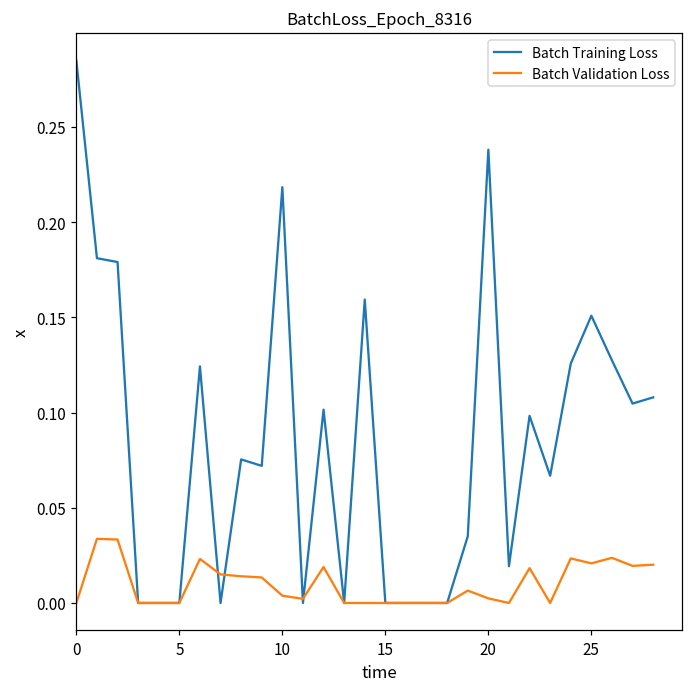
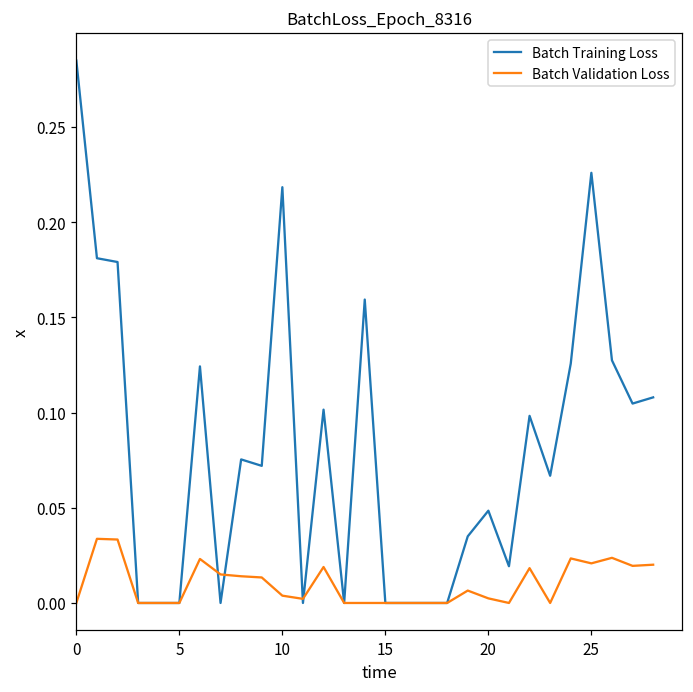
Batch Training Loss, 20: 0.238 -> 0.048
Batch Training Loss, 25: 0.151 -> 0.226
